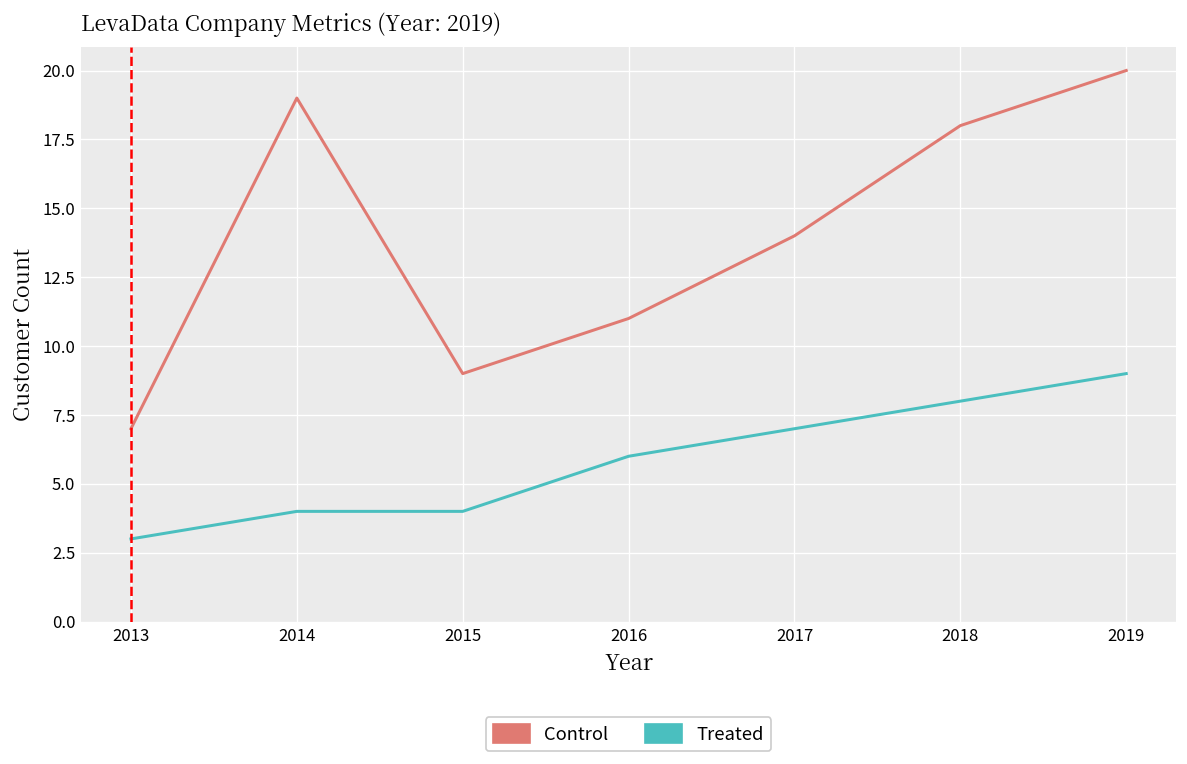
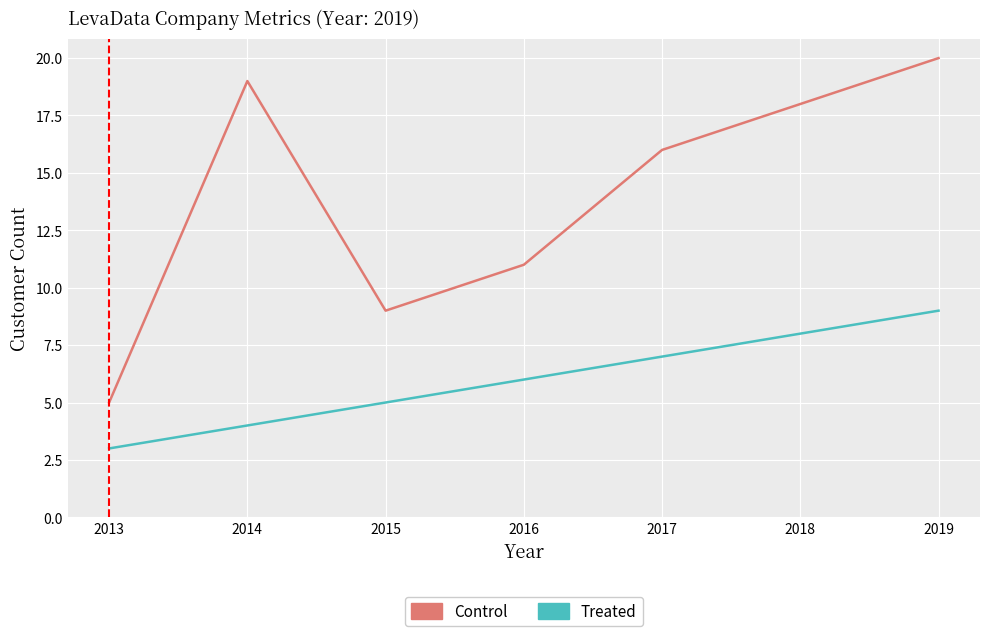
Control, 2013: 7 -> 5
Treated, 2015: 4 -> 5
Control, 2017: 14 -> 16
